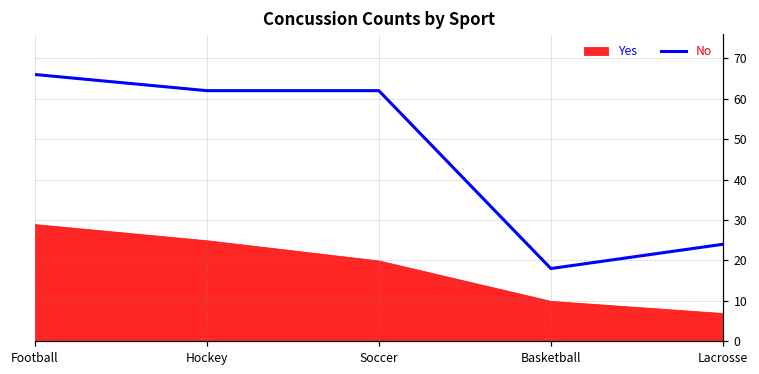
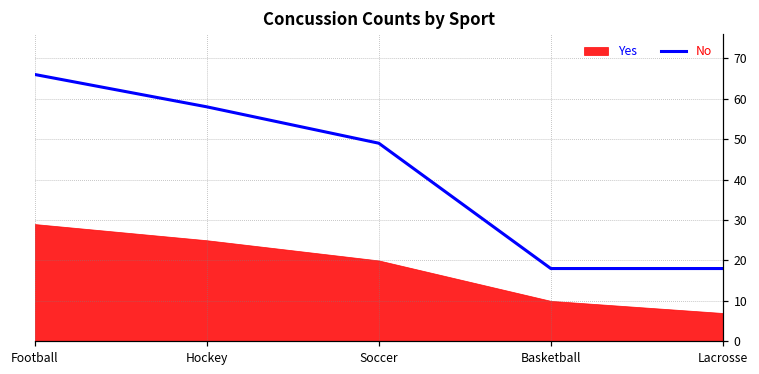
No, Hockey: 62 -> 58
No, Soccer: 62 -> 49
No, Lacrosse: 24 -> 18
